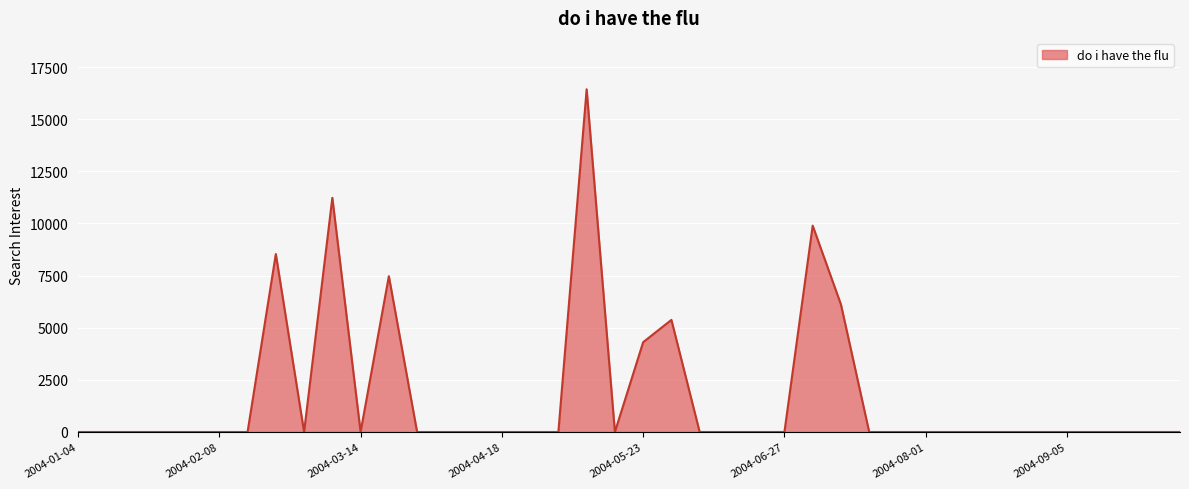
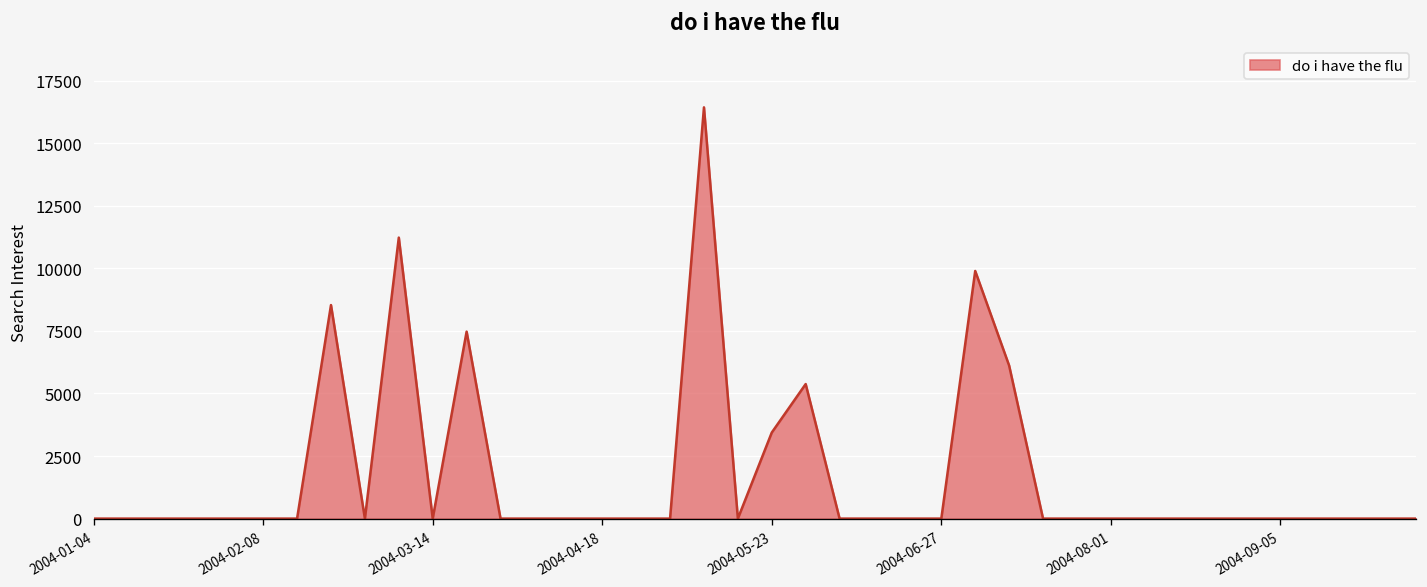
2004-05-23: 4300 -> 3400
